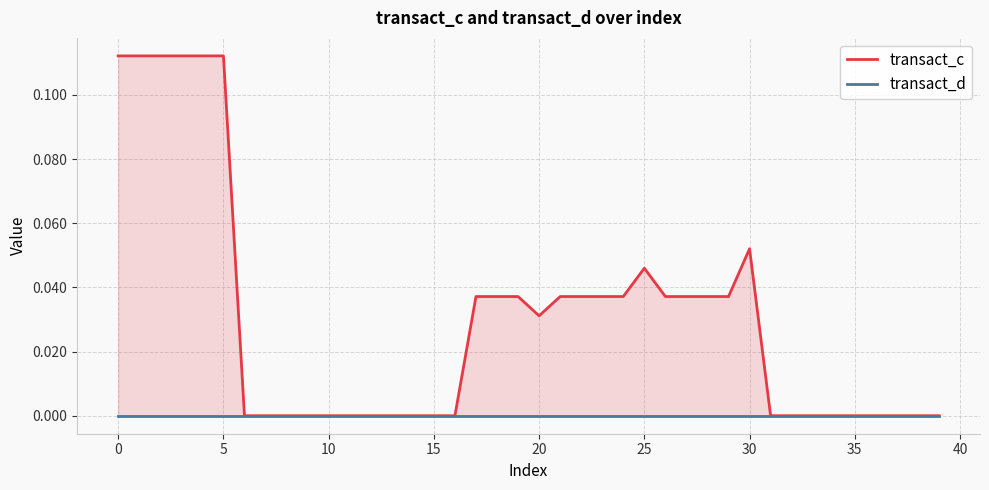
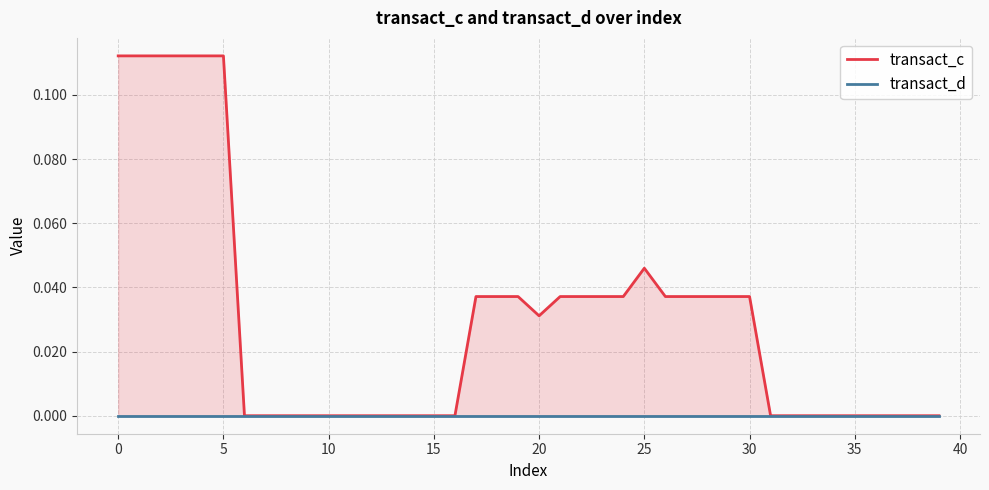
transact_c, 30: 0.052 -> 0.037
